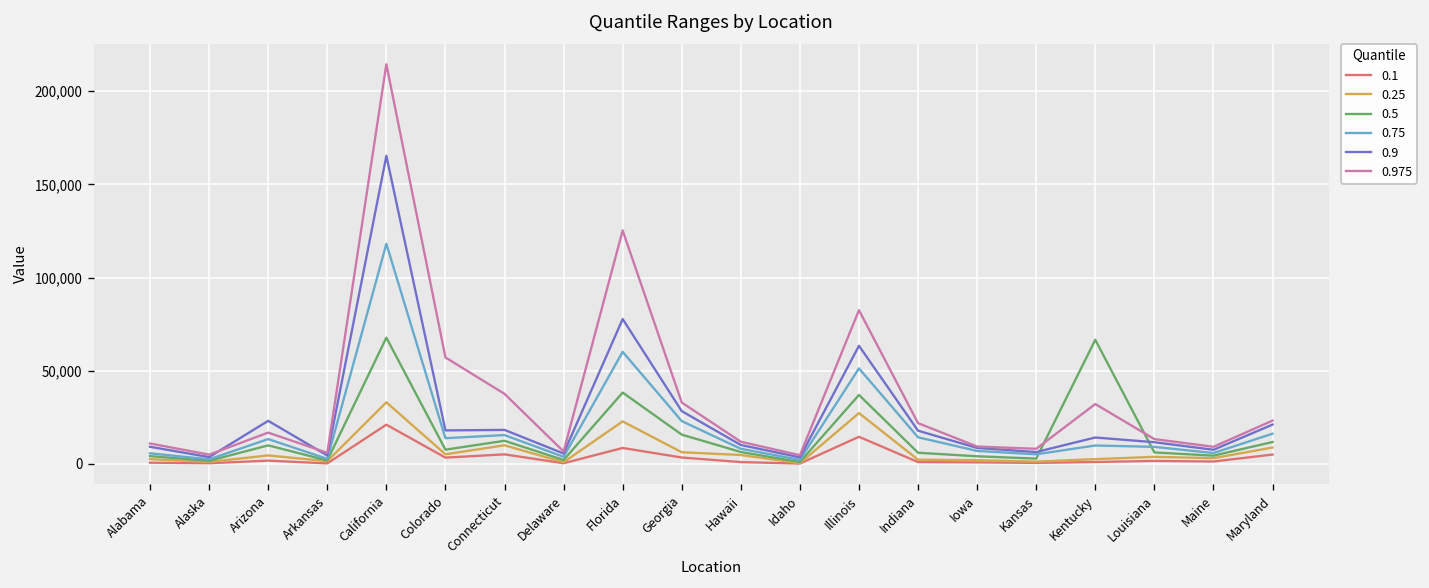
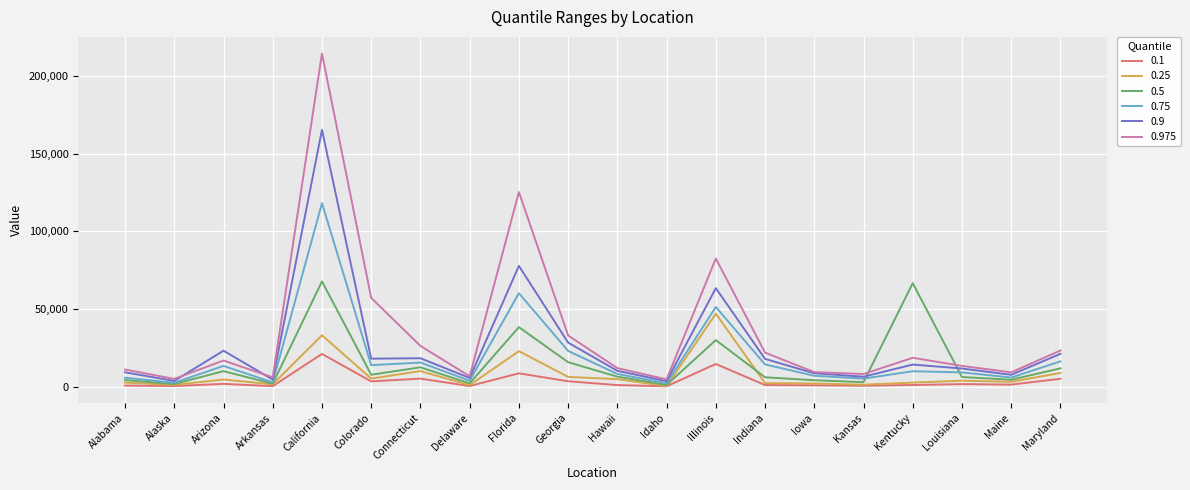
0.975, Connecticut: 38,000 -> 26,000
0.25, Illinois: 27,000 -> 47,000
0.5, Illinois: 37,000 -> 30,000
0.975, Kentucky: 32,000 -> 19,000
